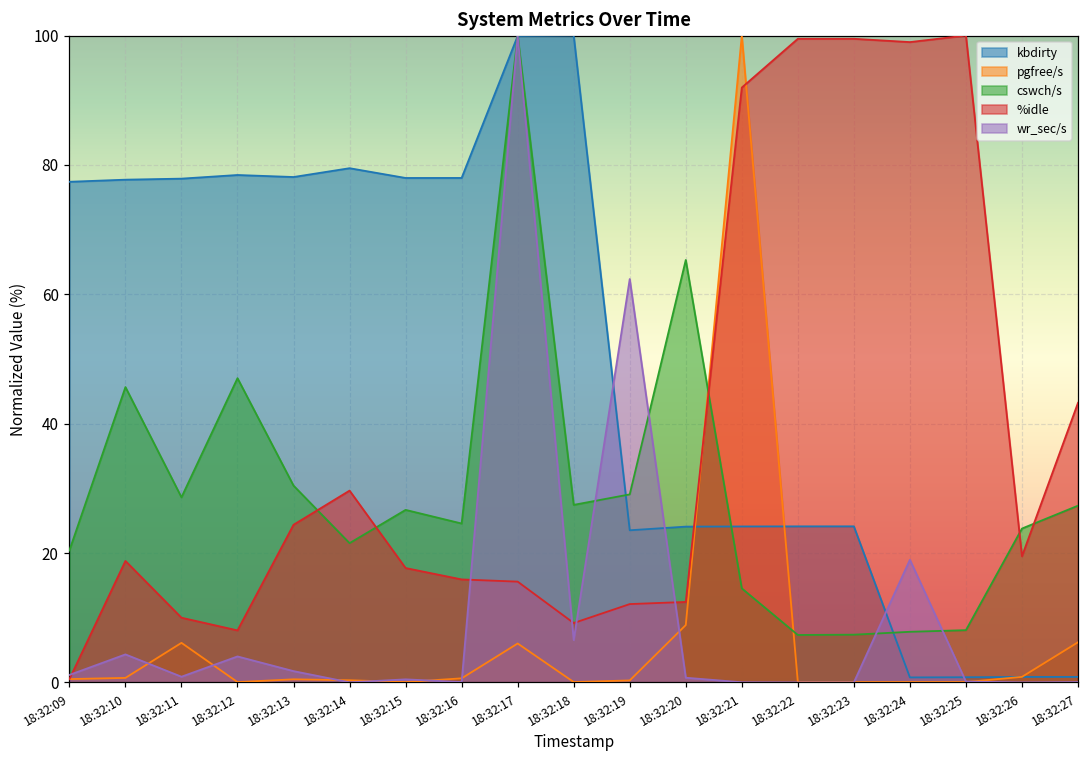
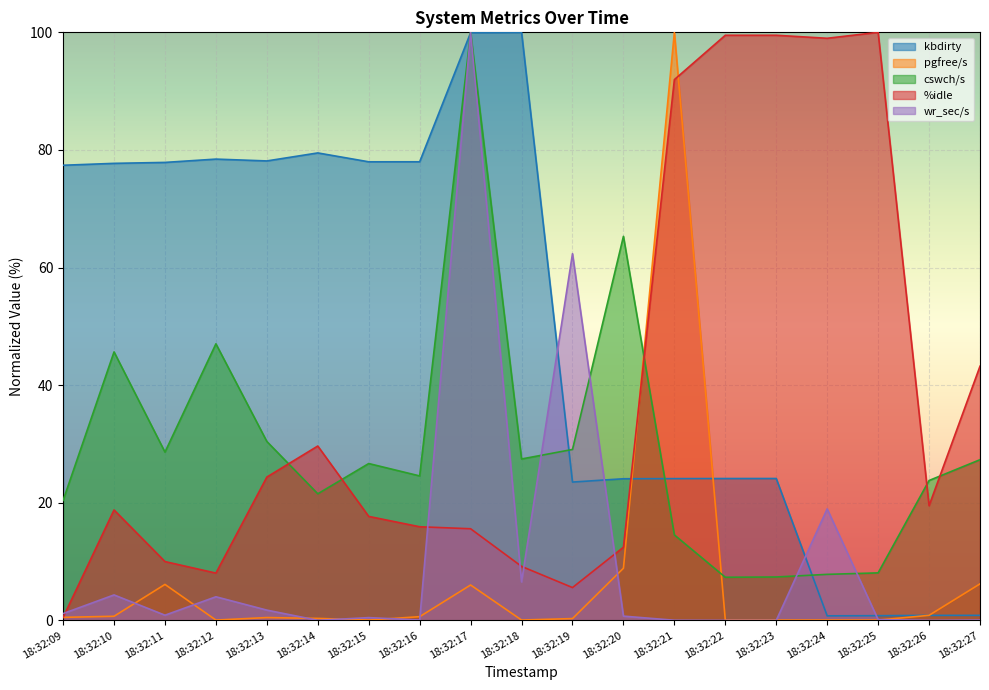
%idle, 18:32:19: 12 -> 6
